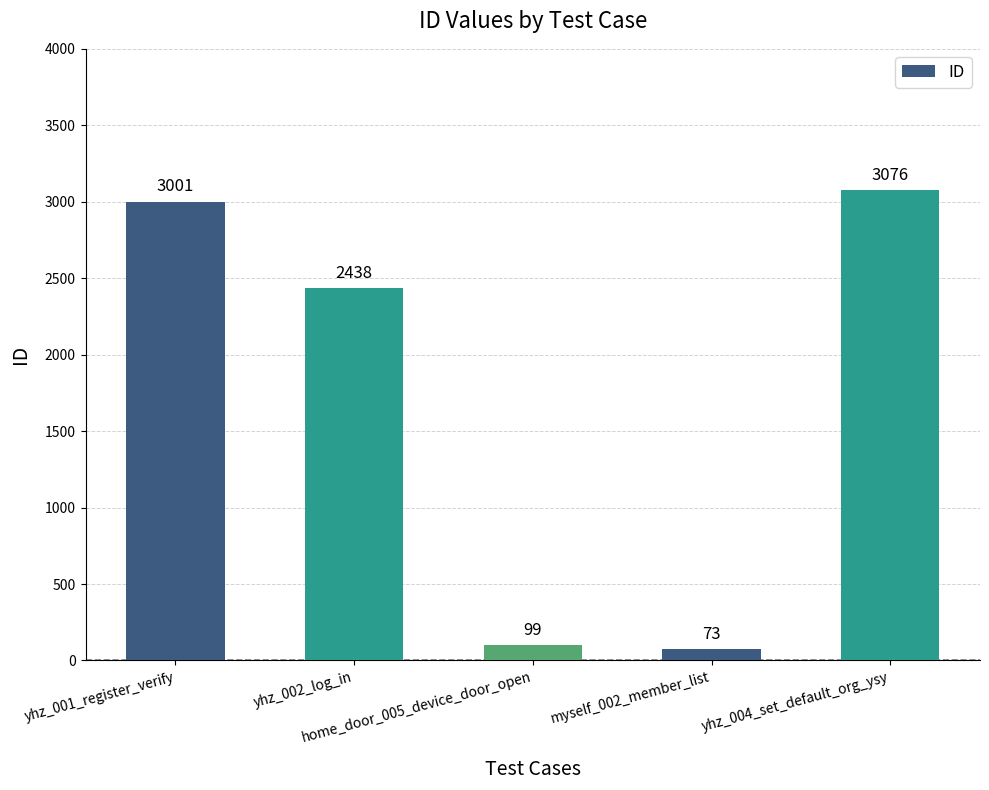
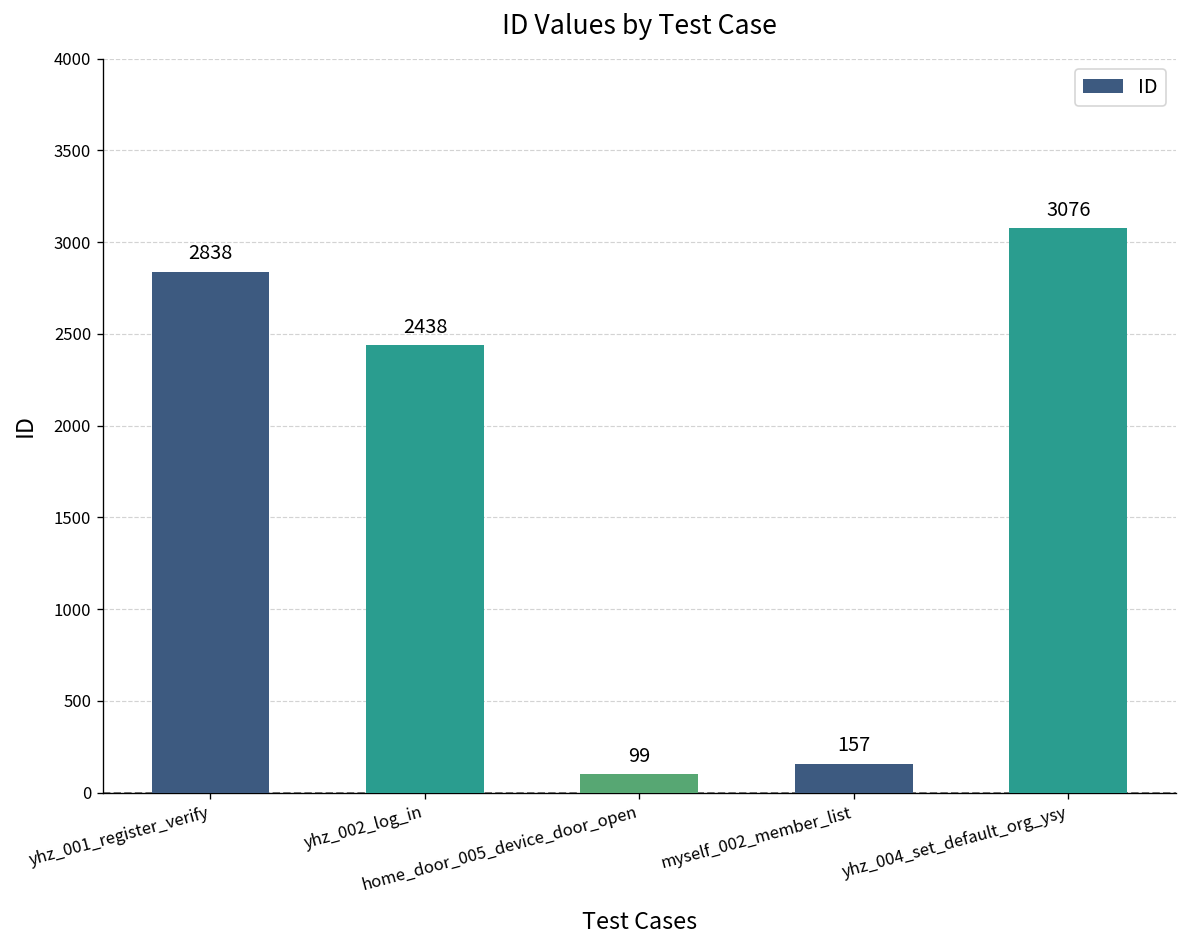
yhz_001_register_verify: 3001 -> 2838
myself_002_member_list: 73 -> 157
